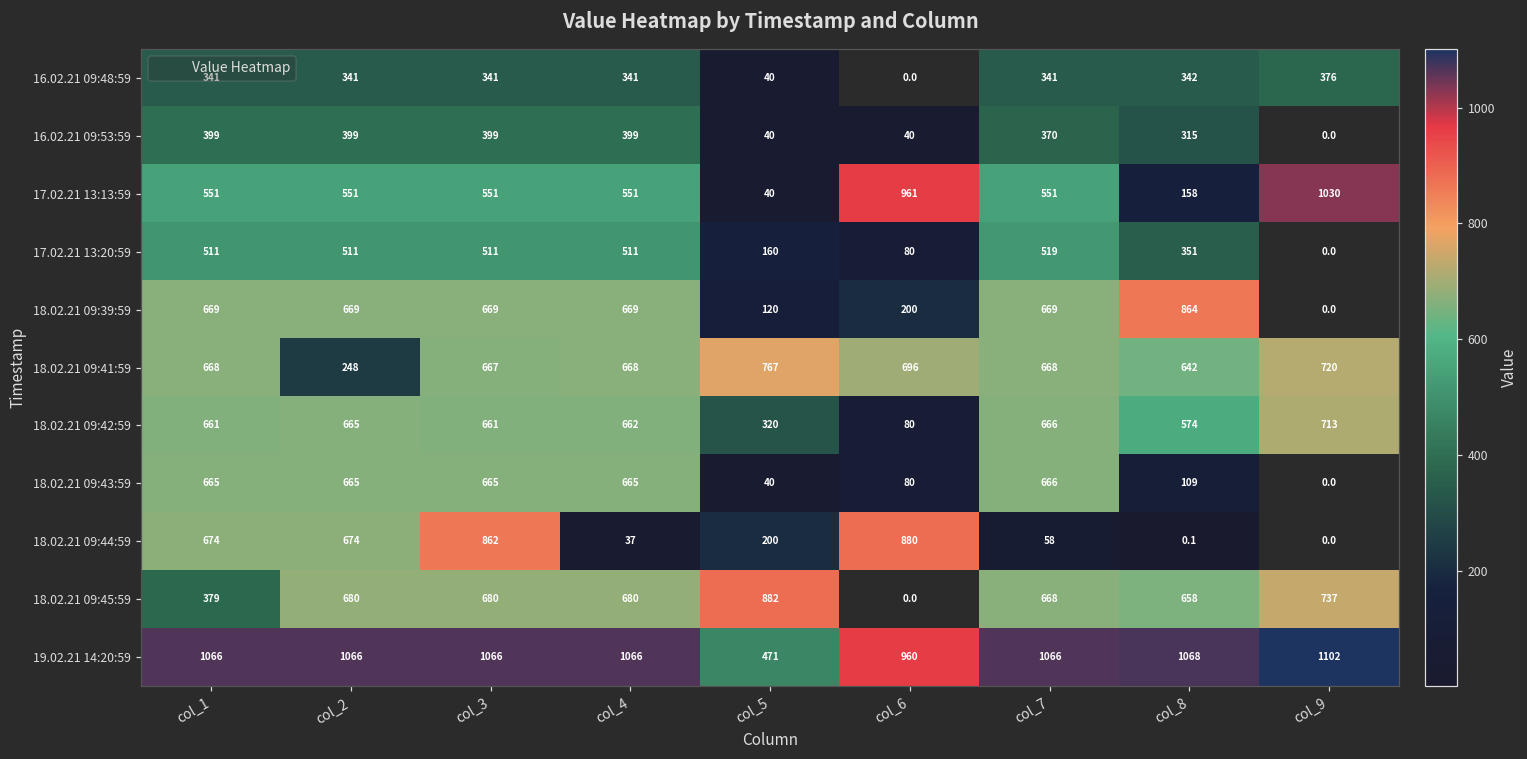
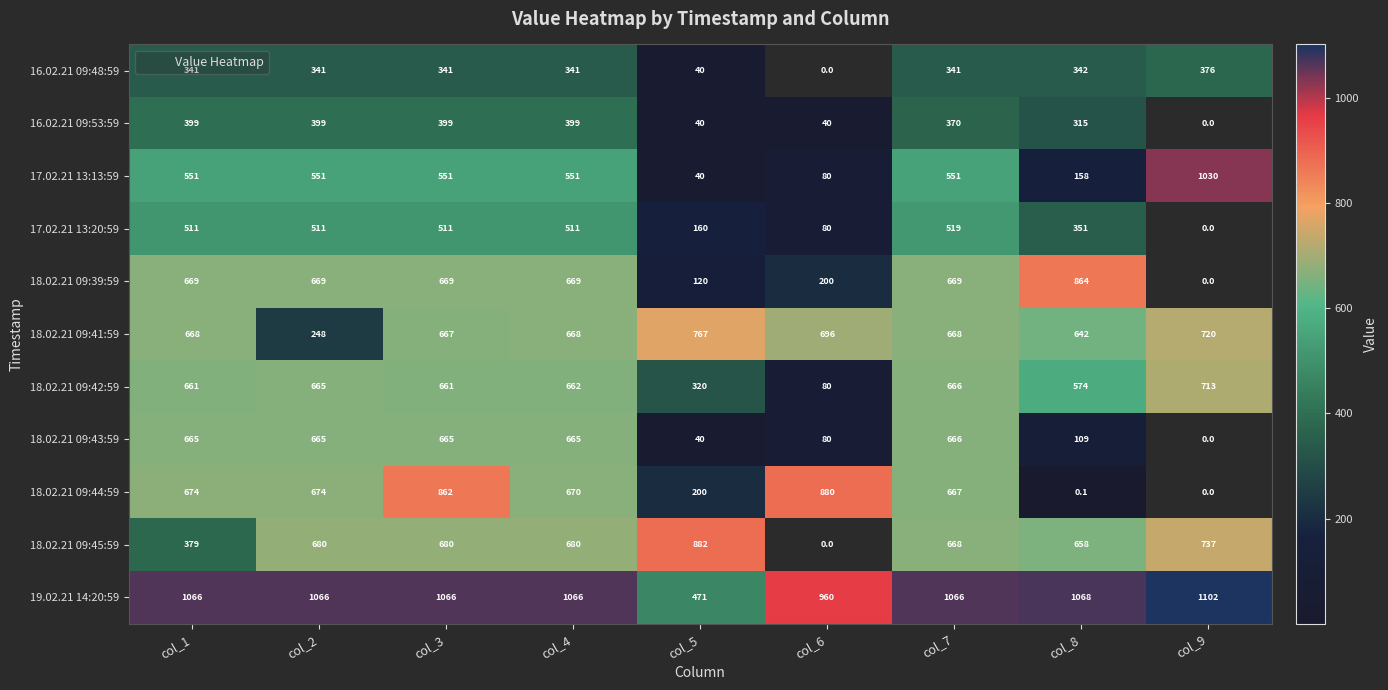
17.02.21 13:13:59, col_6: 961 -> 80
18.02.21 09:44:59, col_4: 37 -> 670
18.02.21 09:44:59, col_7: 58 -> 667
